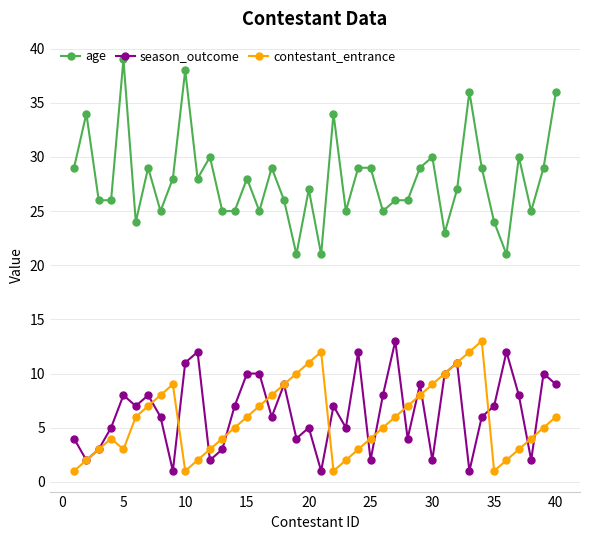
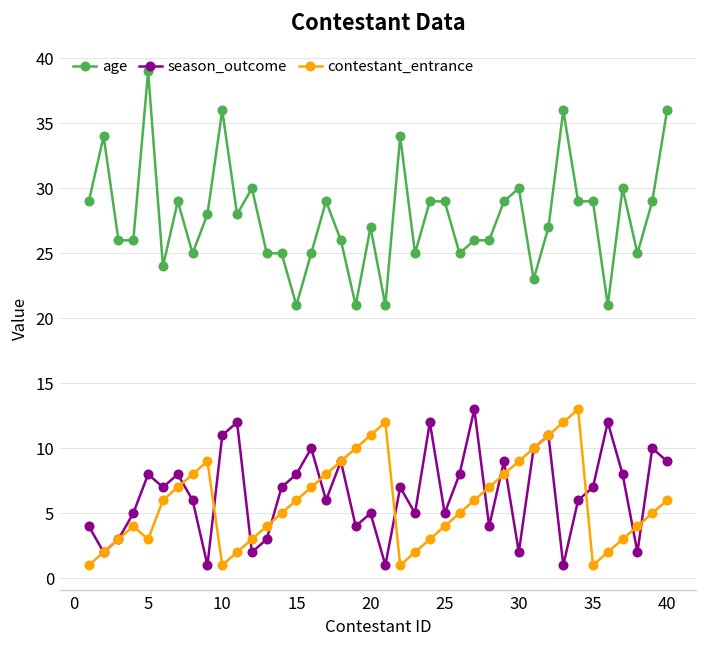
age, 10: 38 -> 36
age, 15: 28 -> 21
season_outcome, 15: 10 -> 8
season_outcome, 25: 2 -> 5
age, 35: 24 -> 29
